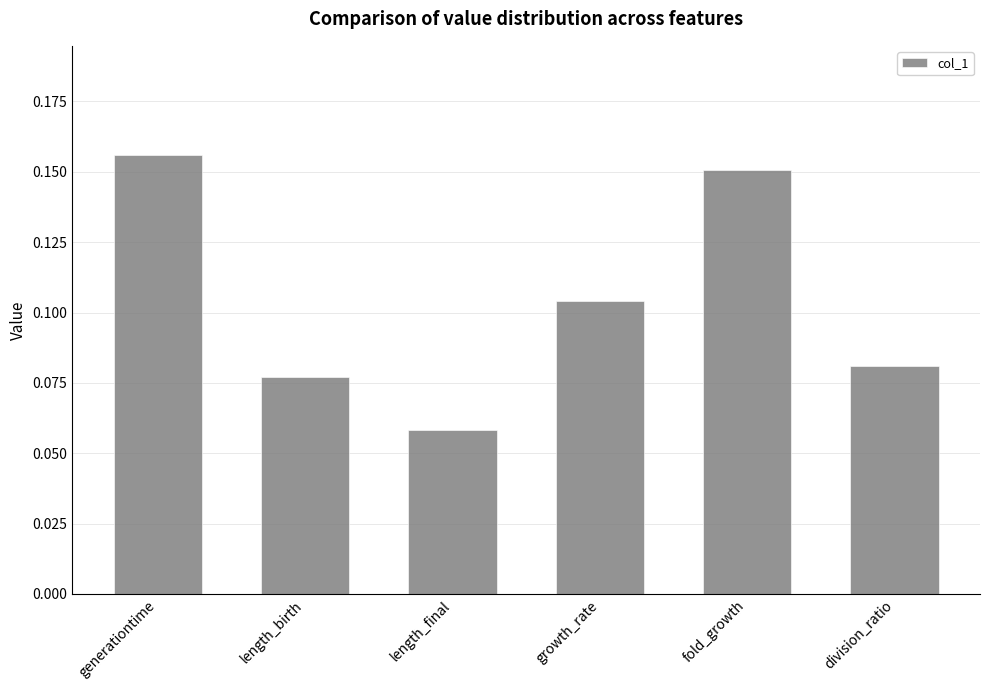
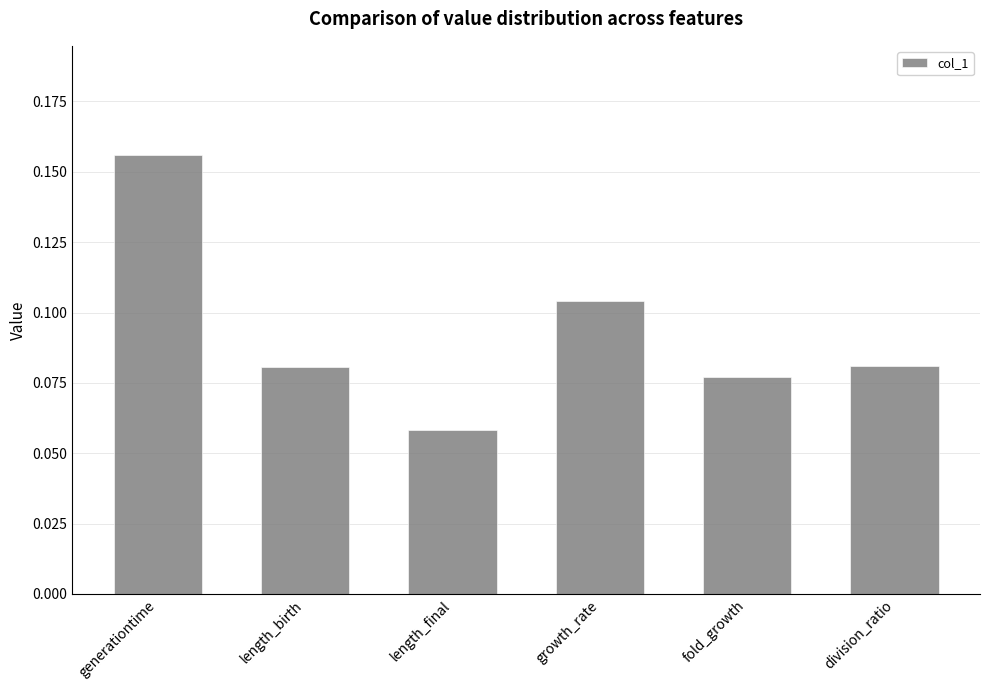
length_birth: 0.077 -> 0.081
fold_growth: 0.151 -> 0.077
